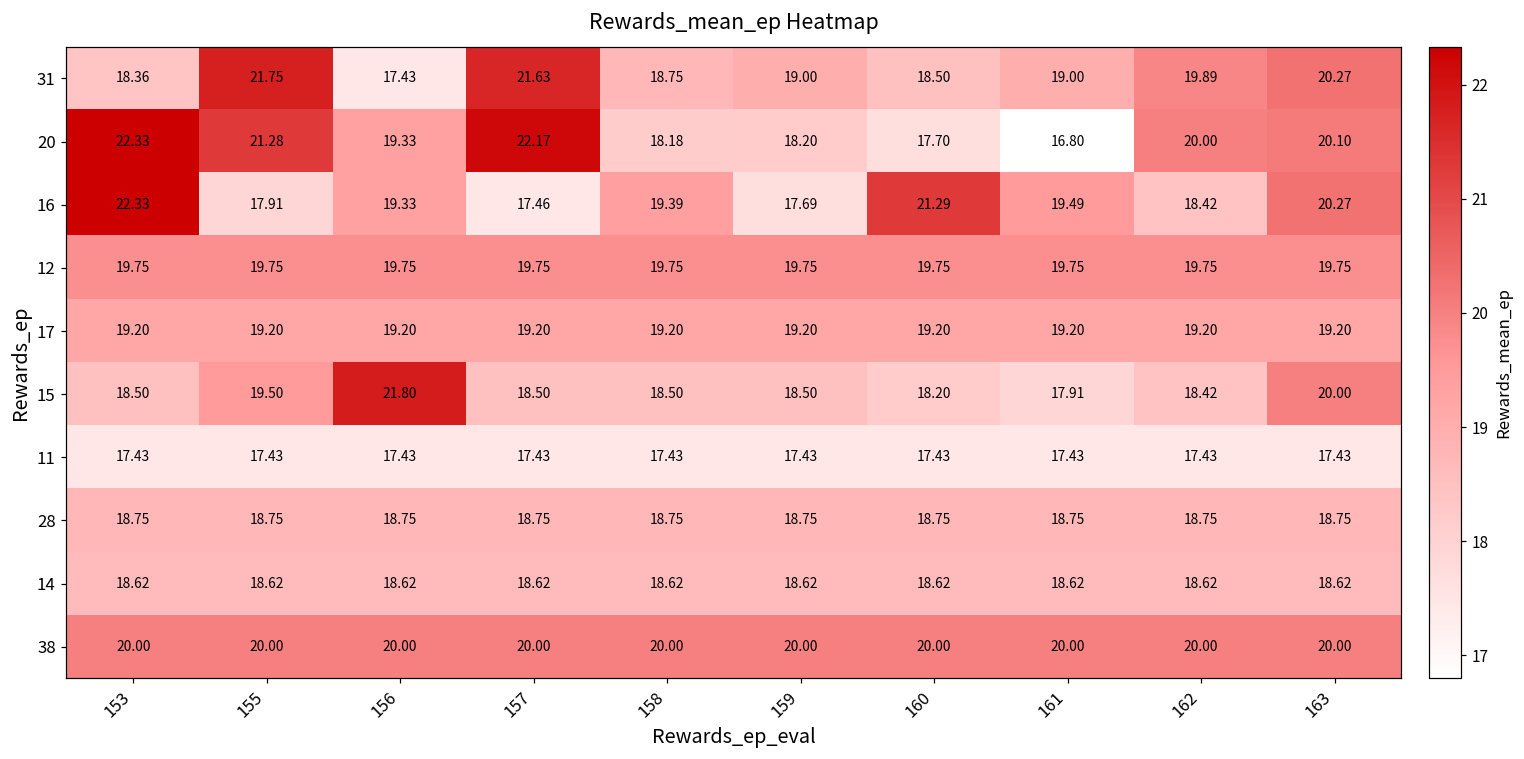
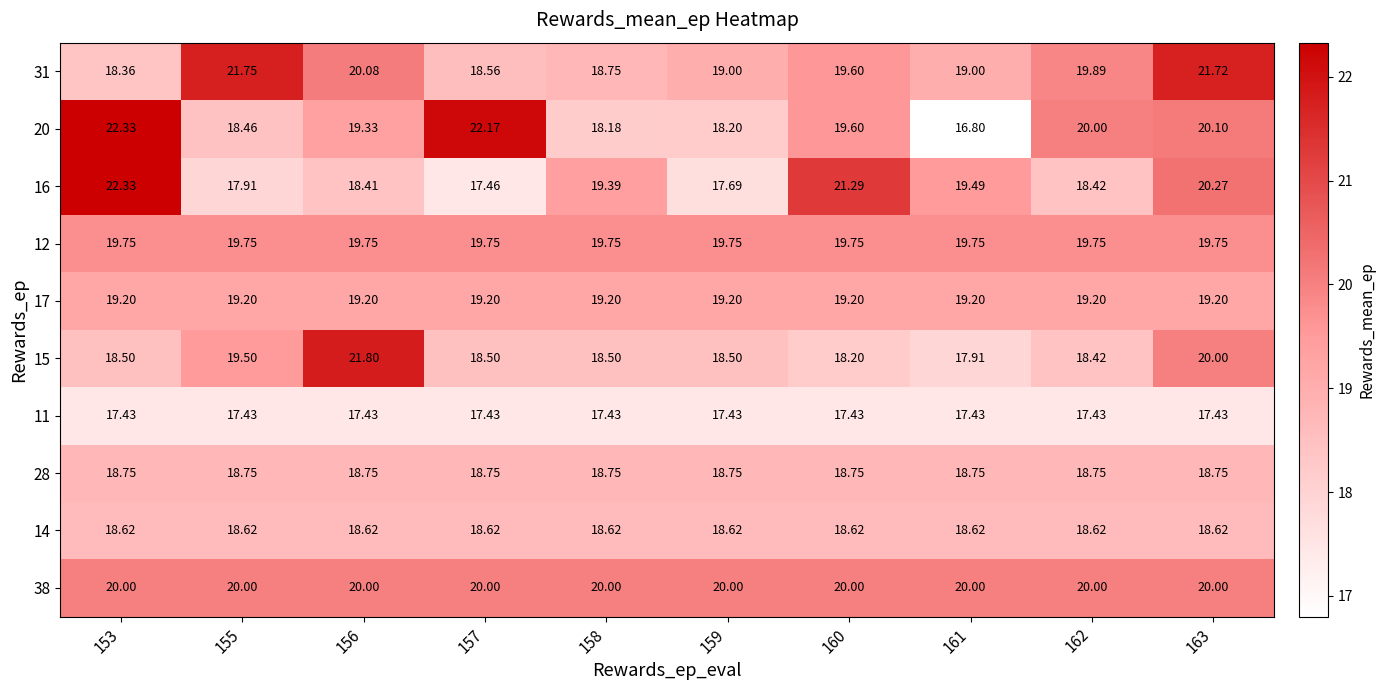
31, 156: 17.43 -> 20.08
31, 157: 21.63 -> 18.56
31, 160: 18.50 -> 19.60
31, 163: 20.27 -> 21.72
20, 155: 21.28 -> 18.46
20, 160: 17.70 -> 19.60
16, 156: 19.33 -> 18.41
